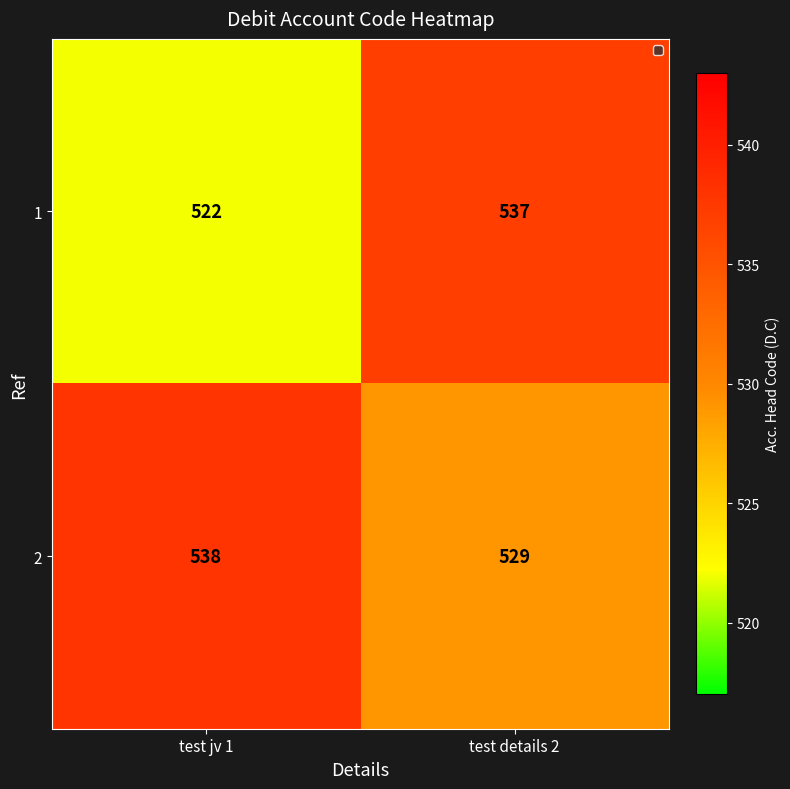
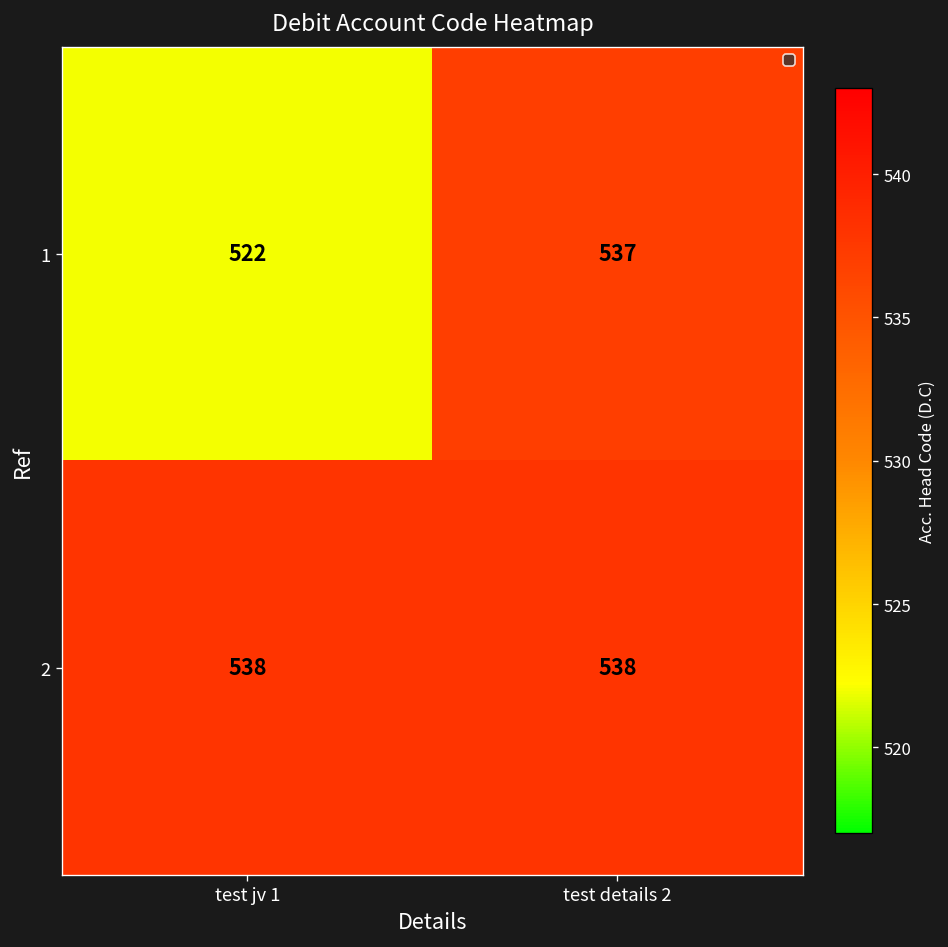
2, test details 2: 529 -> 538
